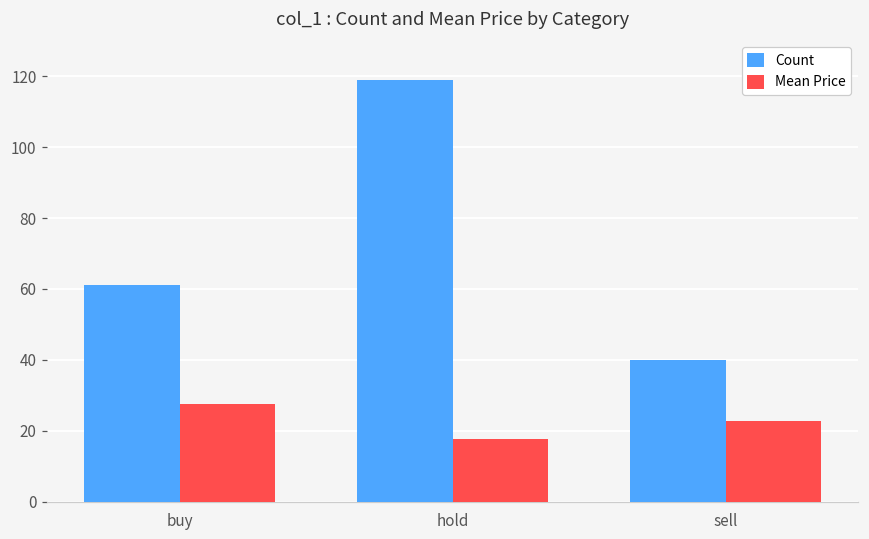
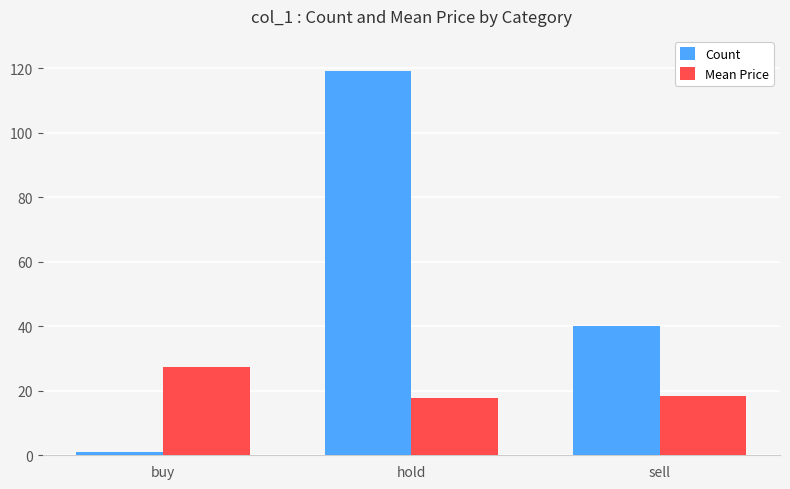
Count, buy: 61 -> 1
Mean Price, sell: 23 -> 18
